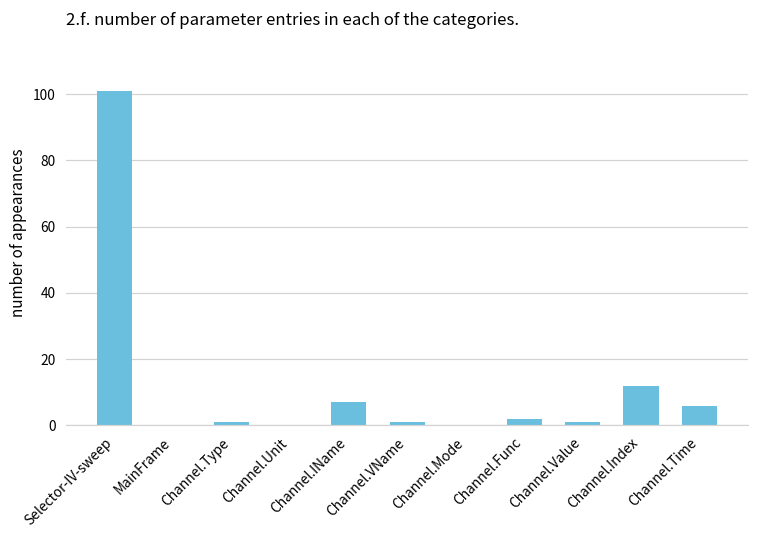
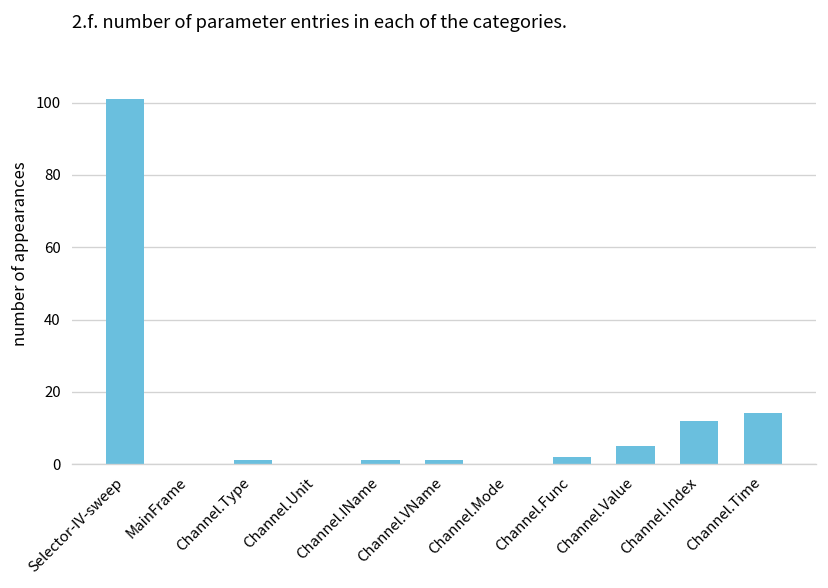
Channel.IName: 7 -> 1
Channel.Value: 1 -> 5
Channel.Time: 6 -> 14
